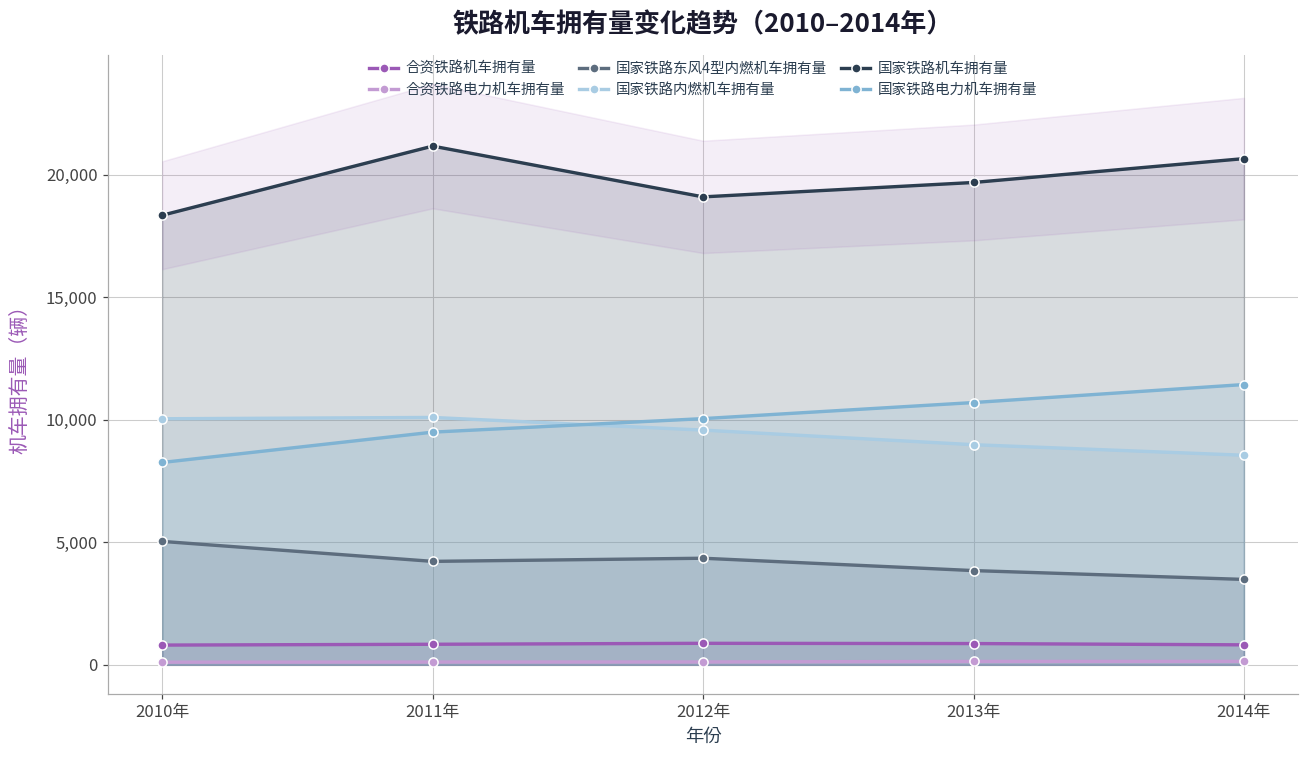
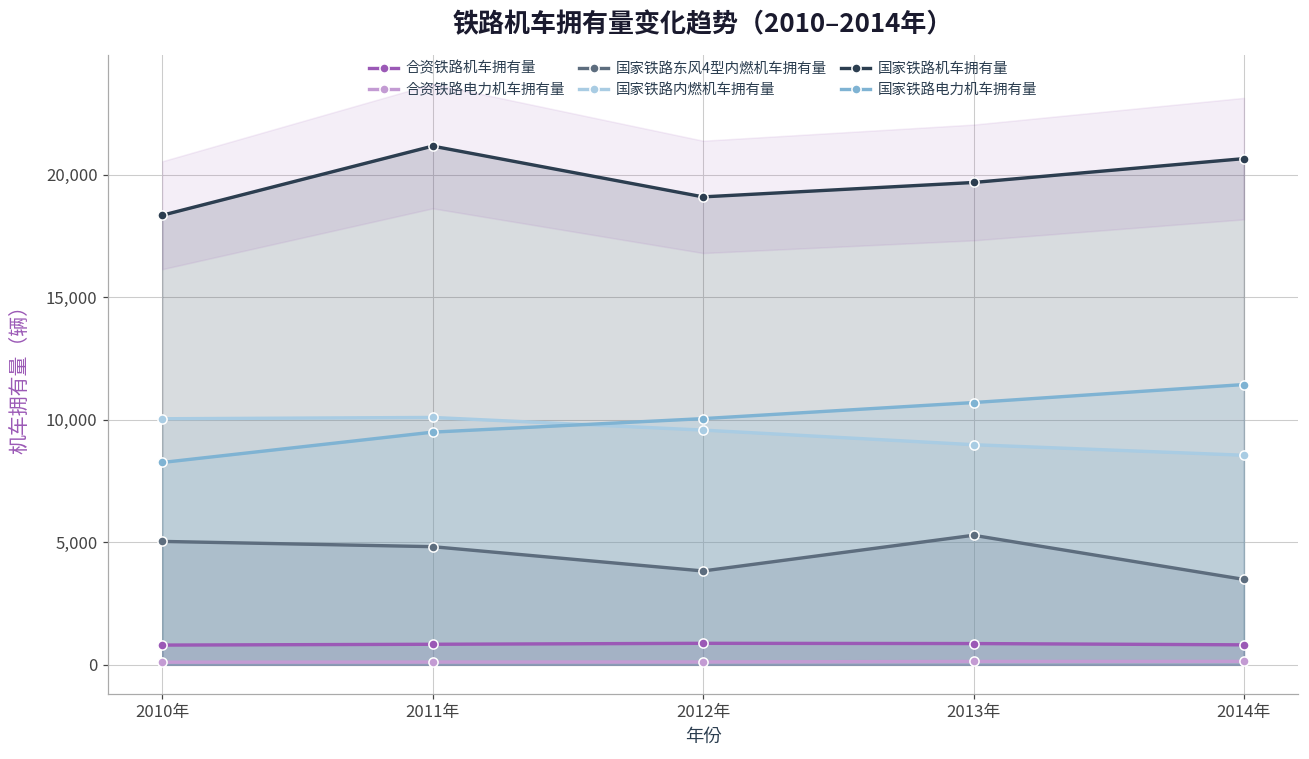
国家铁路东风4型内燃机车拥有量, 2011年: 4,200 -> 4,800
国家铁路东风4型内燃机车拥有量, 2012年: 4,300 -> 3,800
国家铁路东风4型内燃机车拥有量, 2013年: 3,800 -> 5,300
